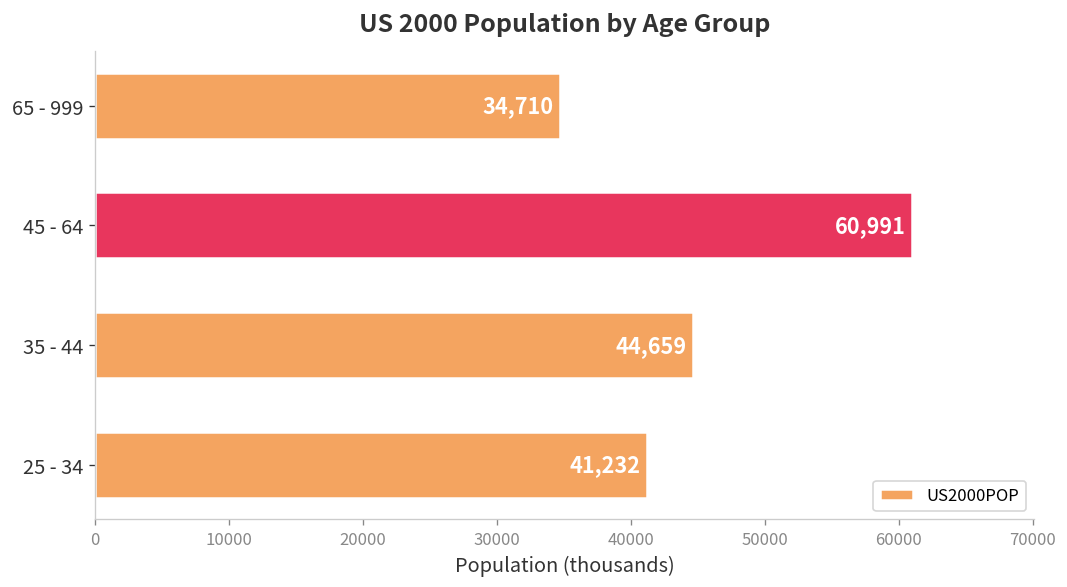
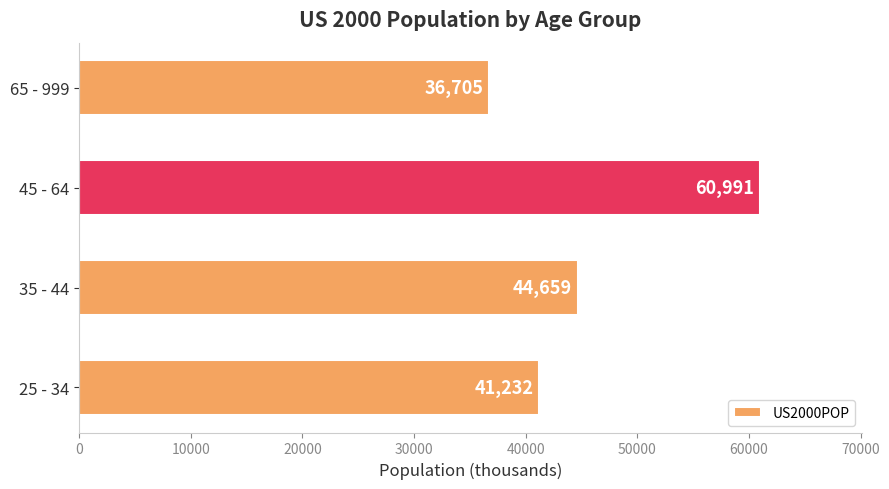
65 - 999: 34,710 -> 36,705
